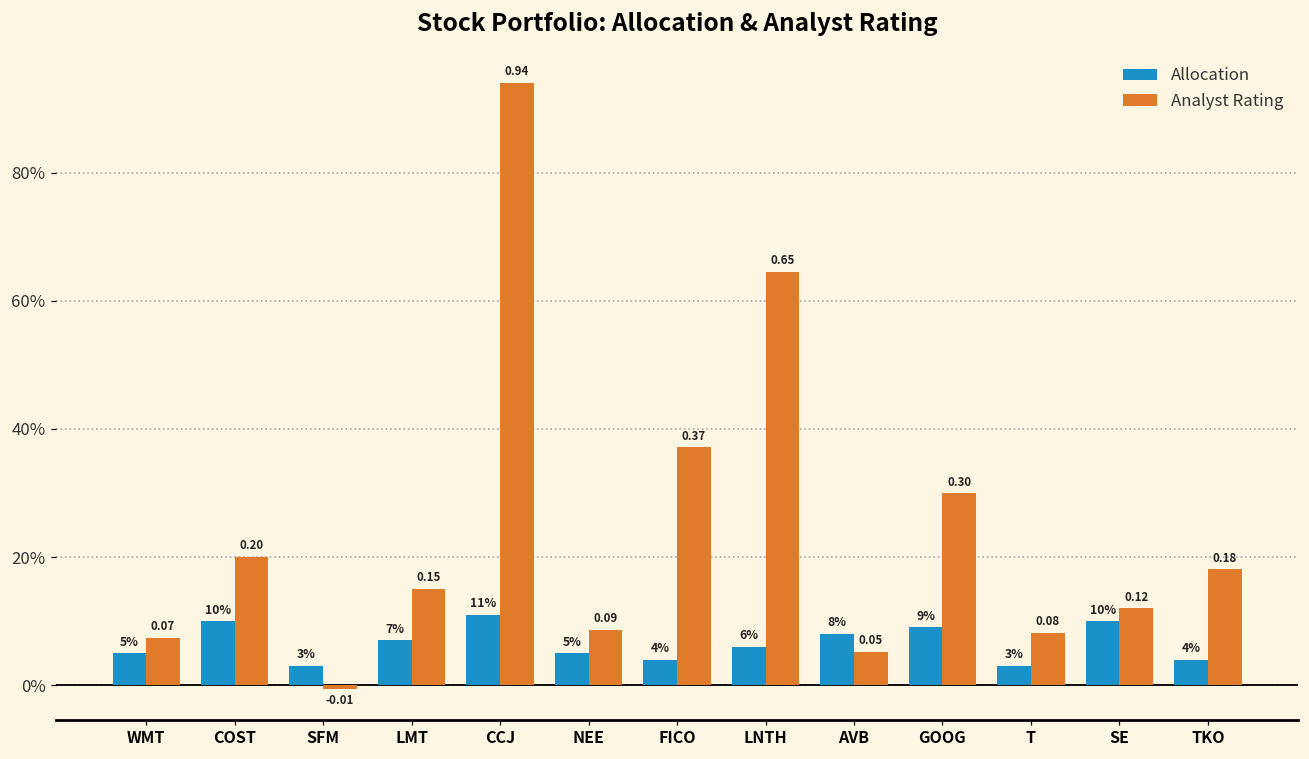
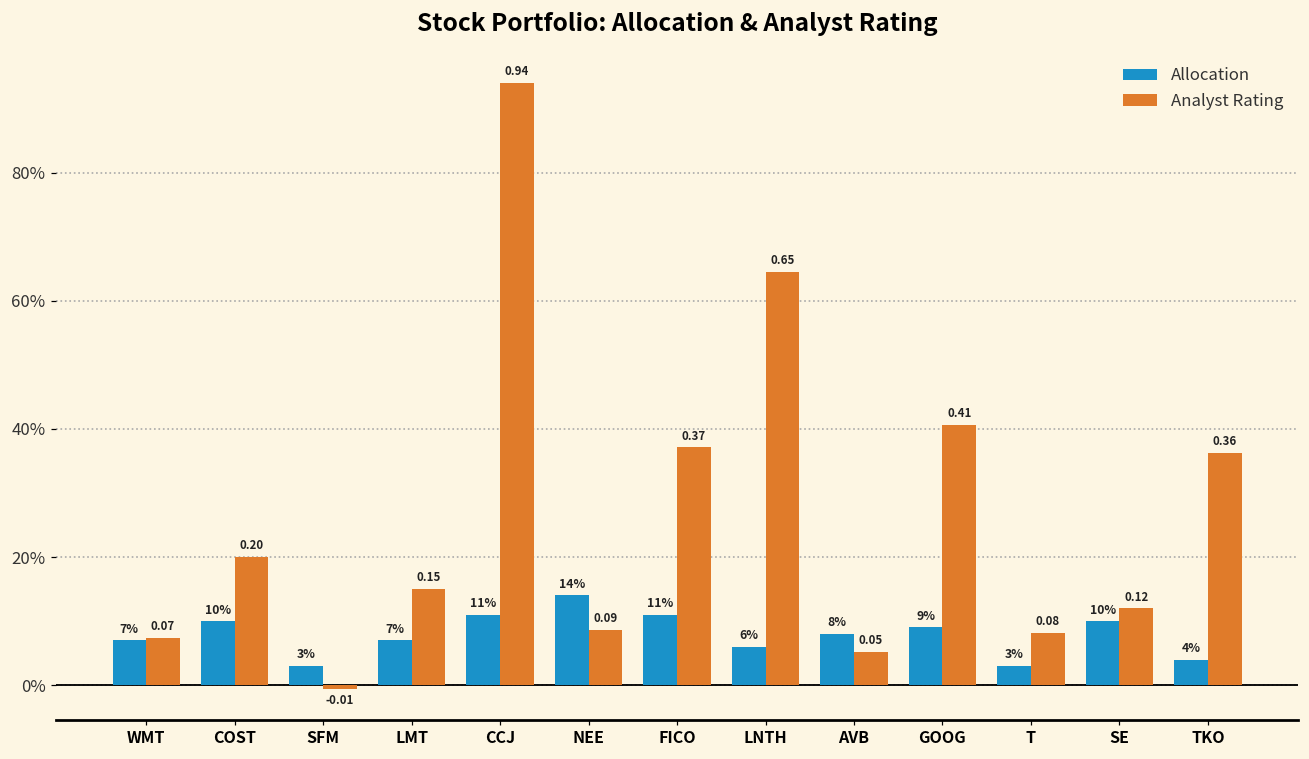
Allocation, WMT: 5% -> 7%
Allocation, NEE: 5% -> 14%
Allocation, FICO: 4% -> 11%
Analyst Rating, GOOG: 0.30 -> 0.41
Analyst Rating, TKO: 0.18 -> 0.36
